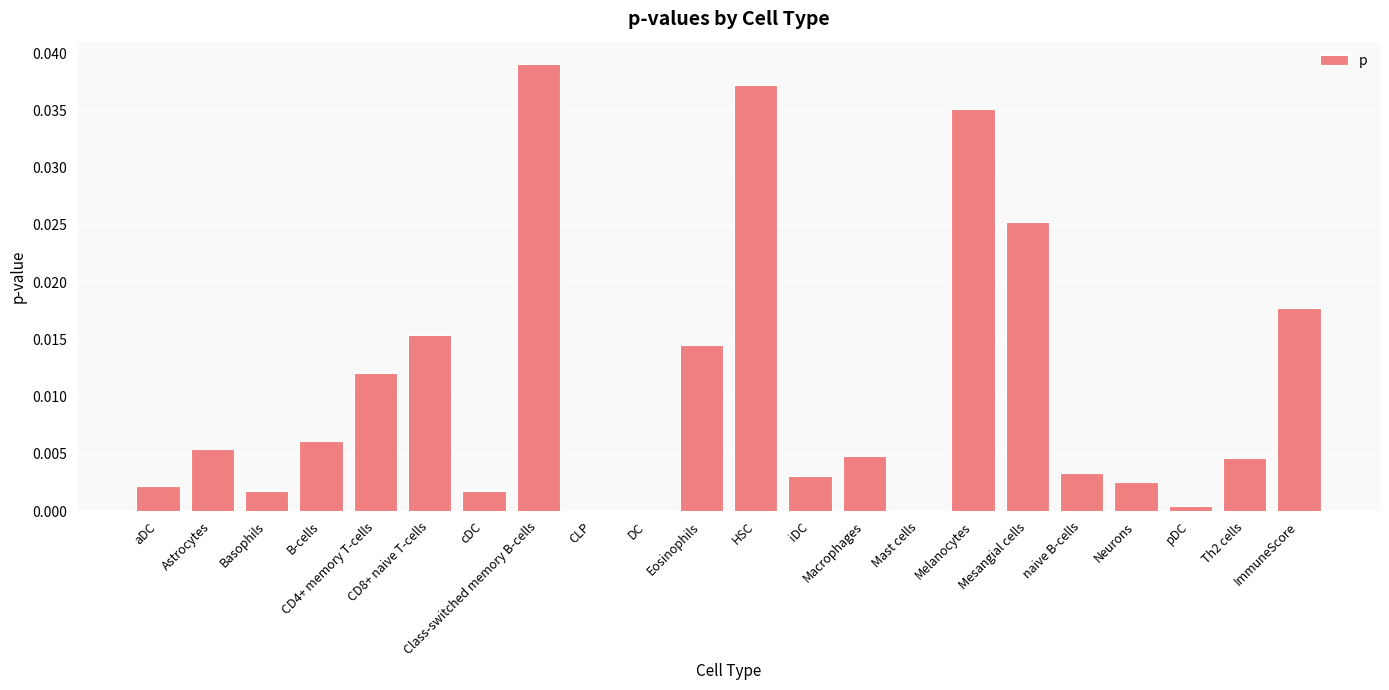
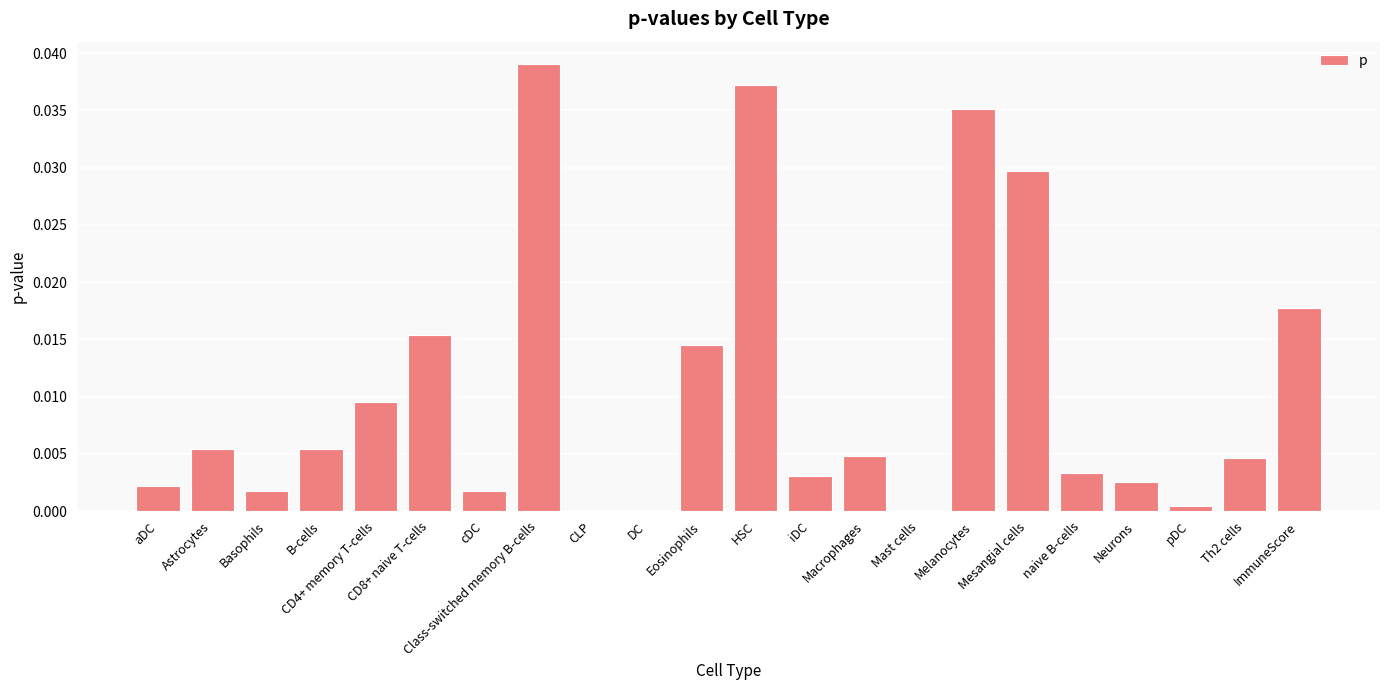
B-cells: 0.0061 -> 0.0054
CD4+ memory T-cells: 0.0120 -> 0.0095
Mesangial cells: 0.0252 -> 0.0297
